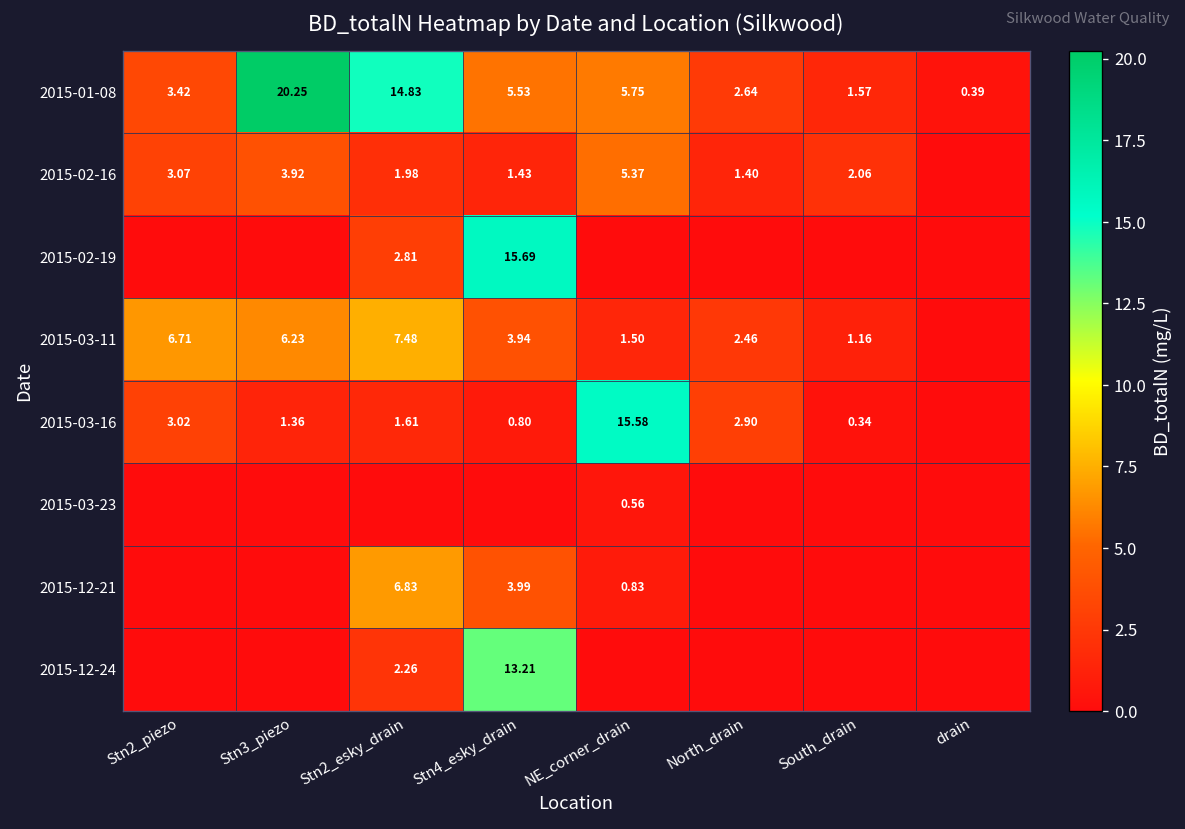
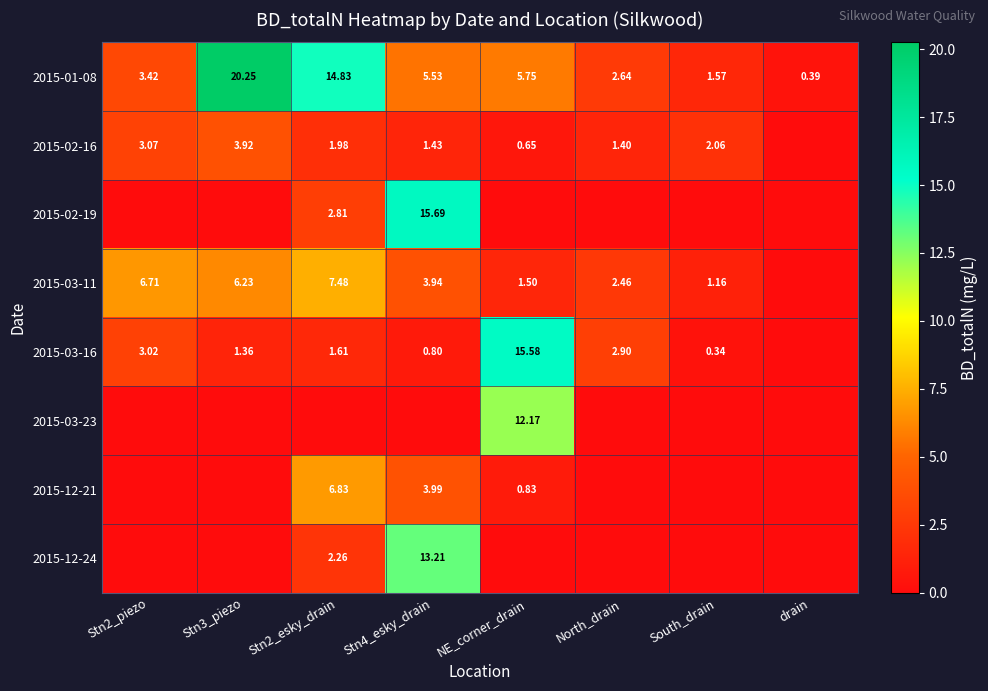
2015-02-16, NE_corner_drain: 5.37 -> 0.65
2015-03-23, NE_corner_drain: 0.56 -> 12.17
